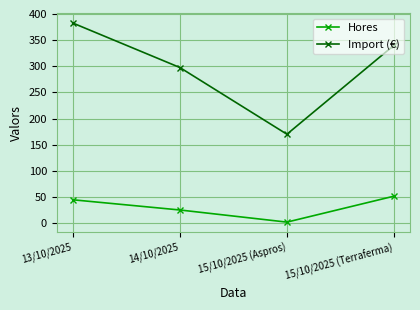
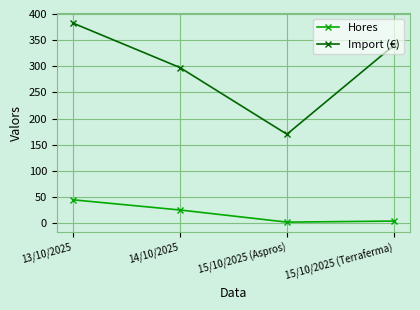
Hores, 15/10/2025 (Terraferma): 50 -> 0
